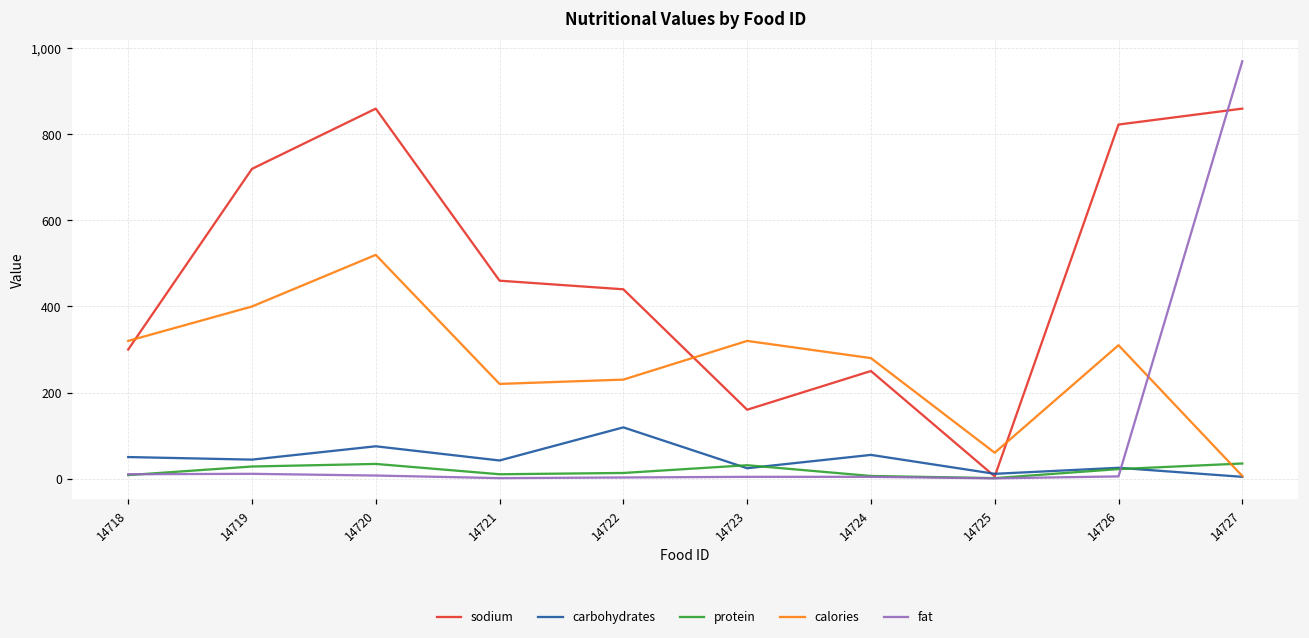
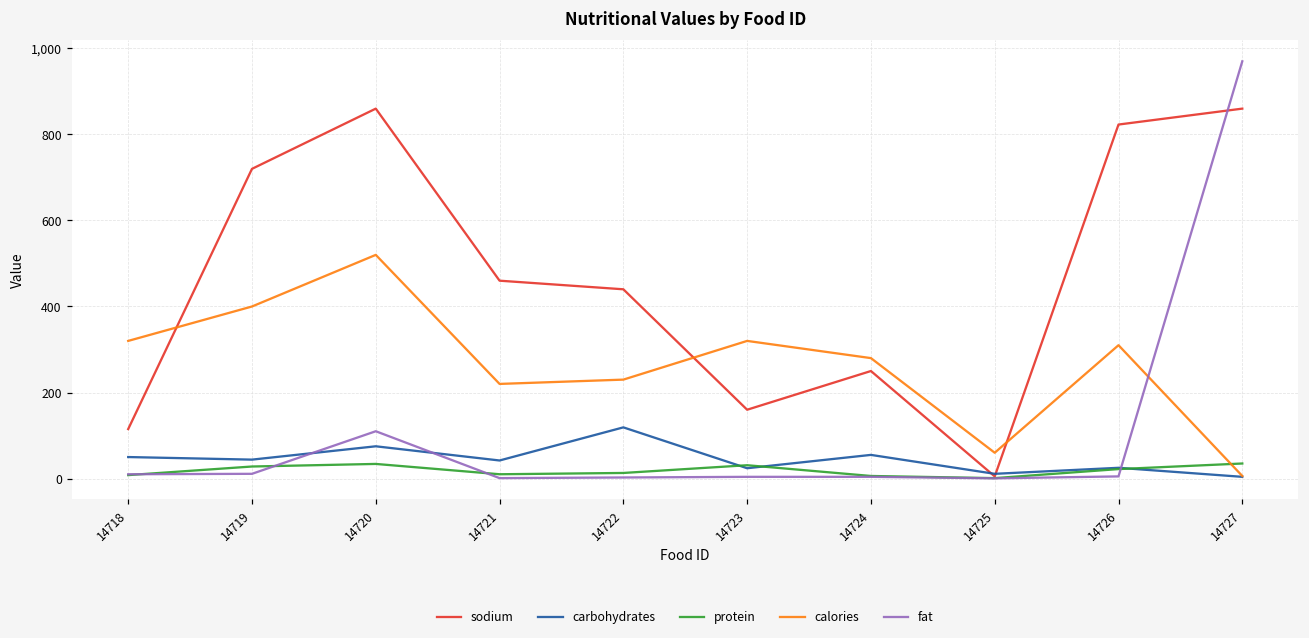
sodium, 14718: 300 -> 120
fat, 14720: 10 -> 110
